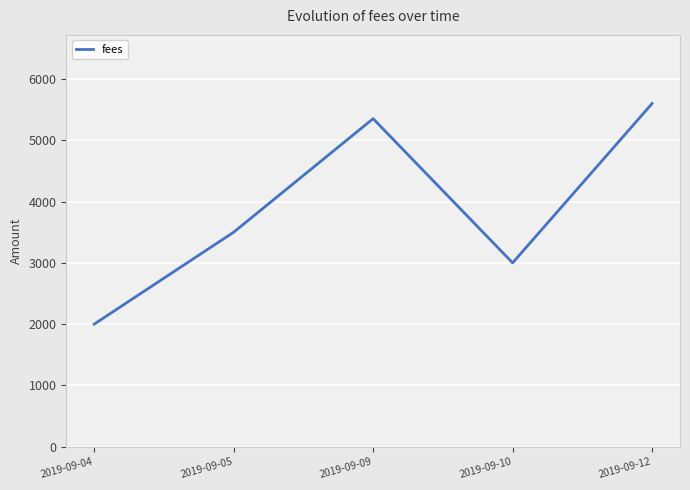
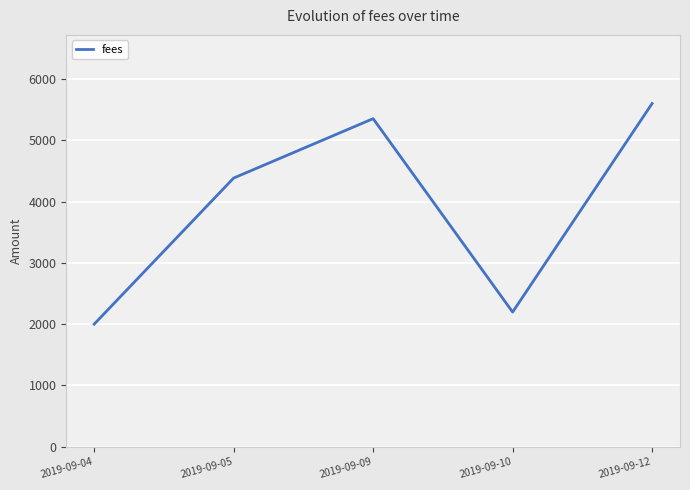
2019-09-05: 3500 -> 4400
2019-09-10: 3000 -> 2200
